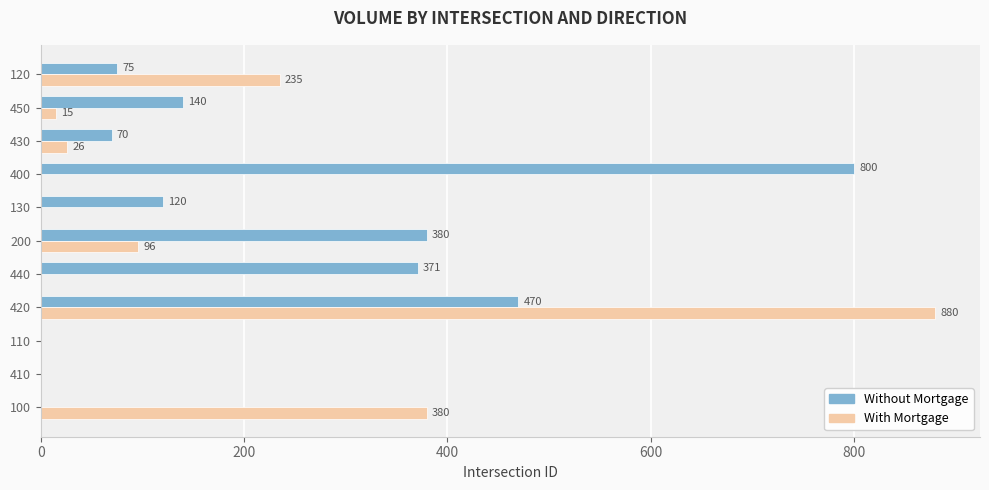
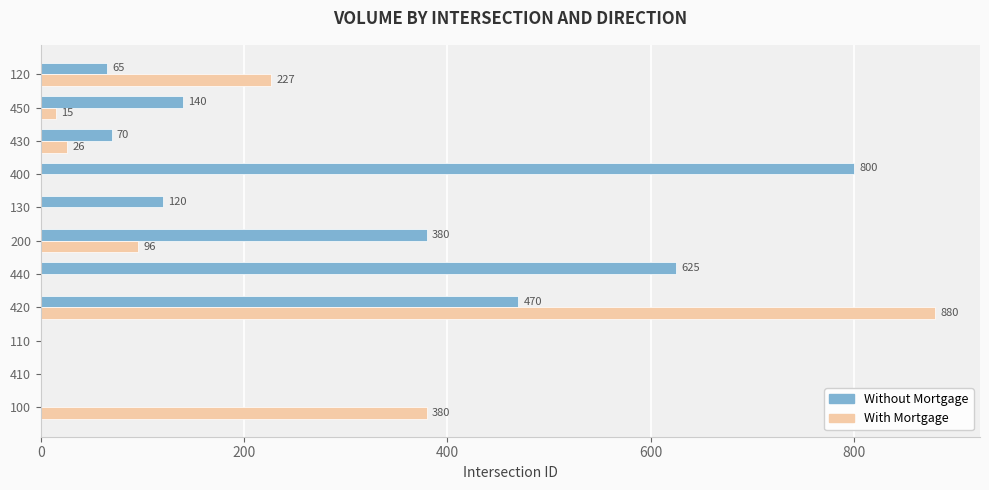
Without Mortgage, 120: 75 -> 65
With Mortgage, 120: 235 -> 227
Without Mortgage, 440: 371 -> 625
